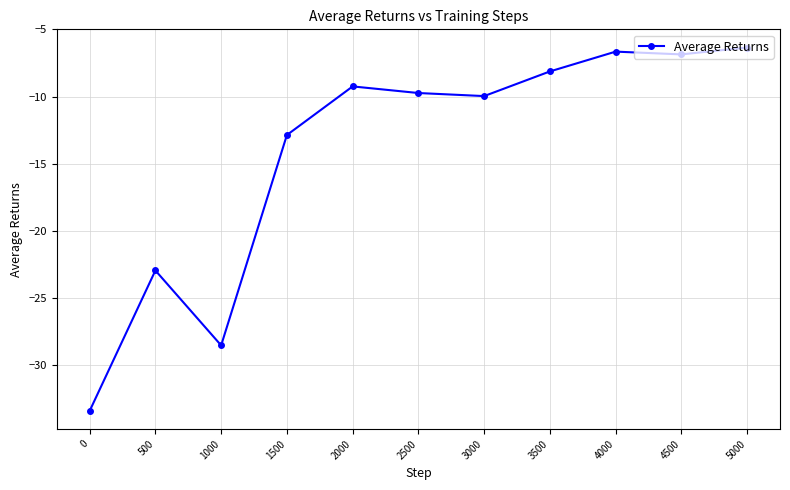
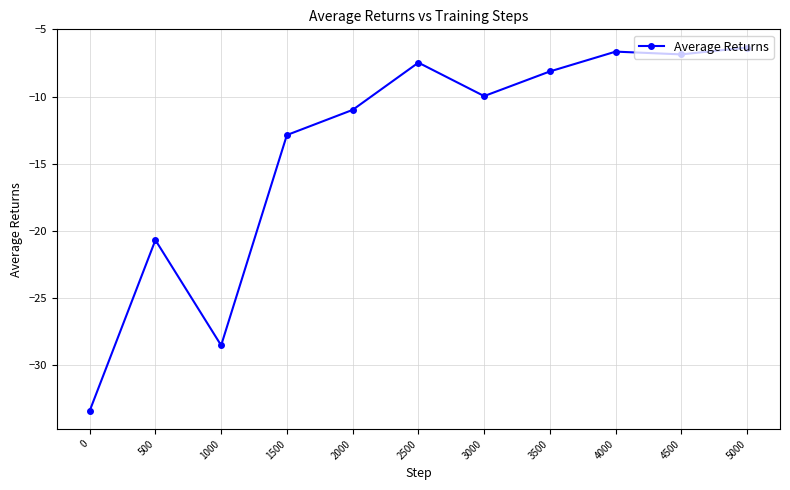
500: -22.9 -> -20.7
2000: -9.2 -> -11.0
2500: -9.7 -> -7.5
